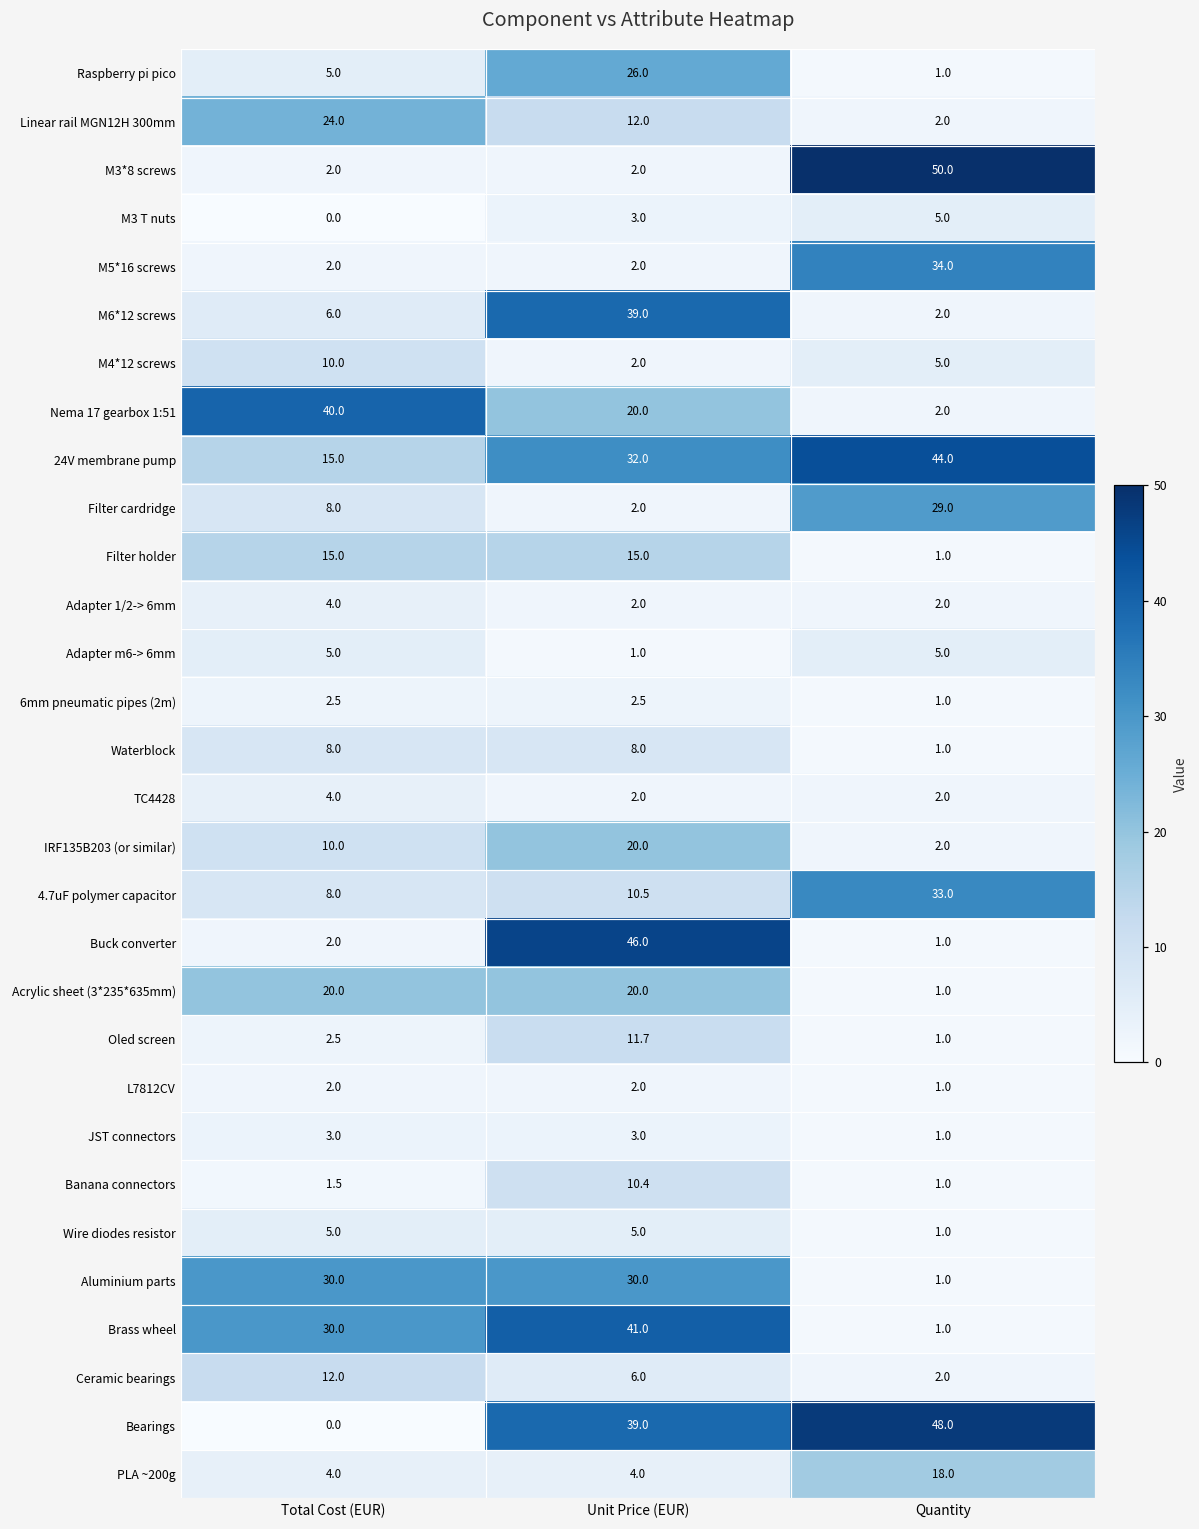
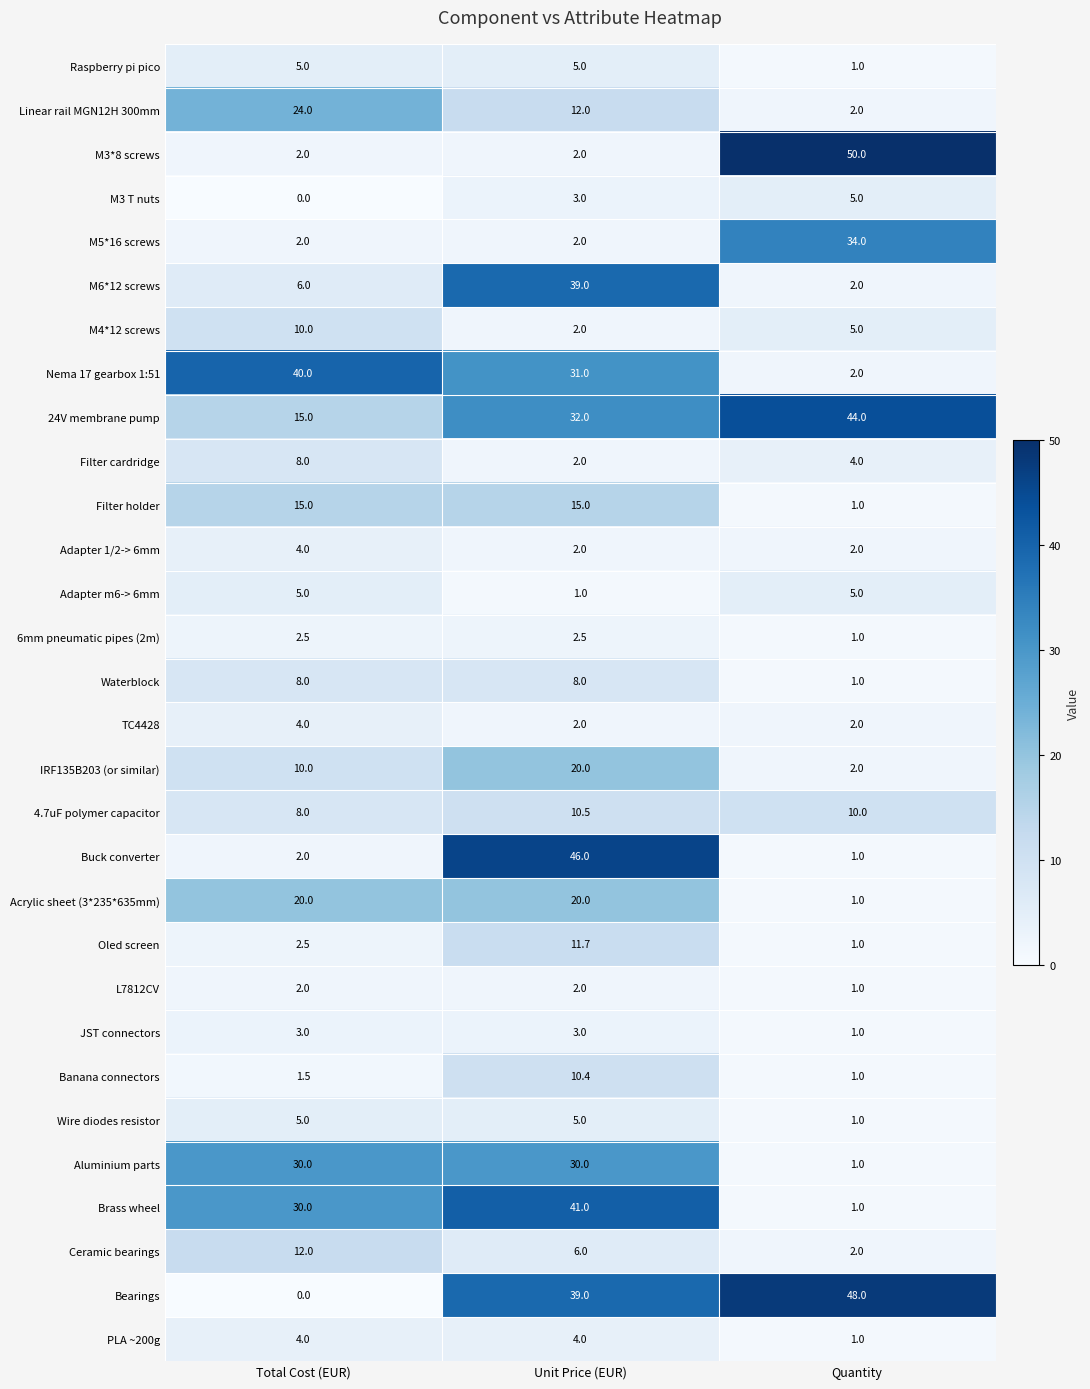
Raspberry pi pico, Unit Price (EUR): 26.0 -> 5.0
Nema 17 gearbox 1:51, Unit Price (EUR): 20.0 -> 31.0
Filter cardridge, Quantity: 29.0 -> 4.0
4.7uF polymer capacitor, Quantity: 33.0 -> 10.0
PLA ~200g, Quantity: 18.0 -> 1.0
